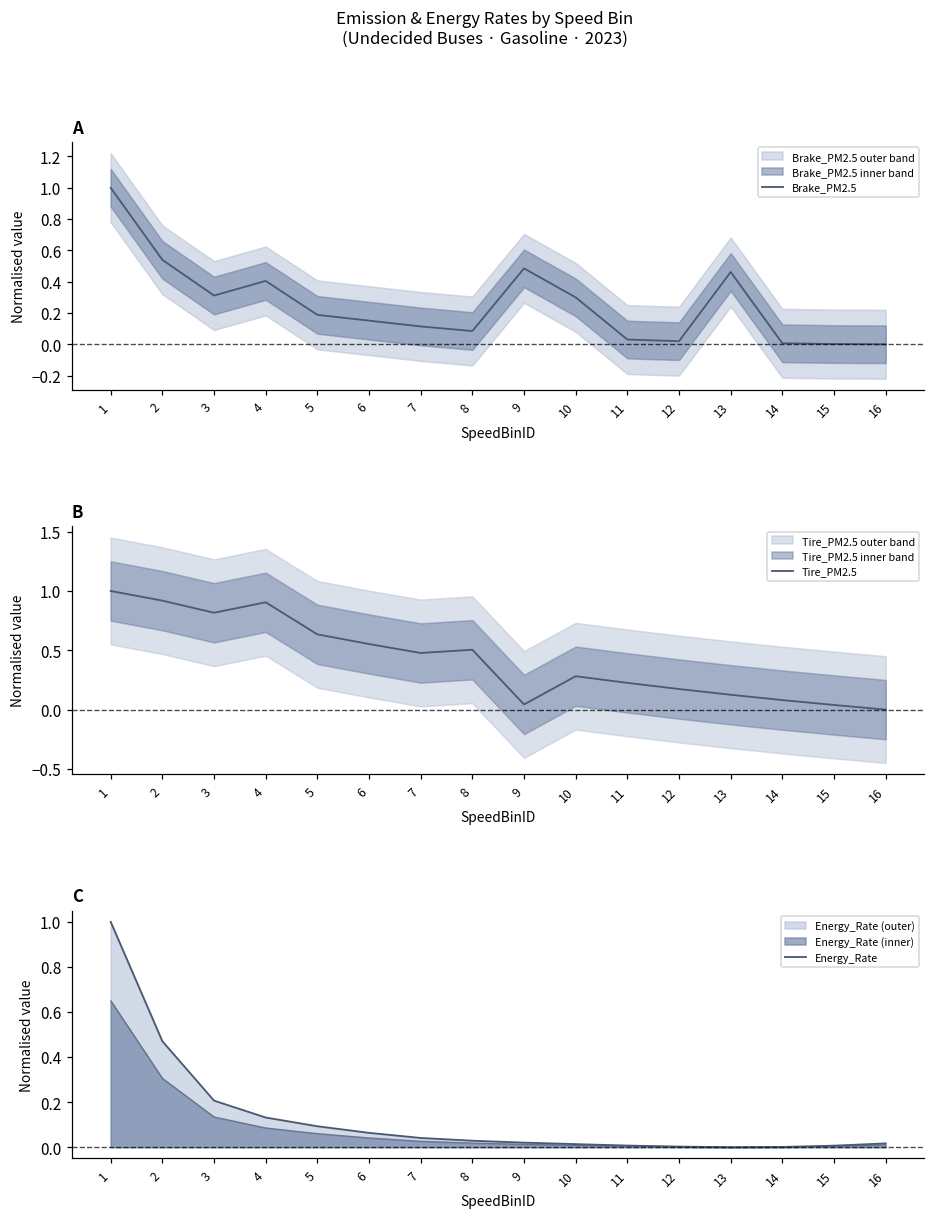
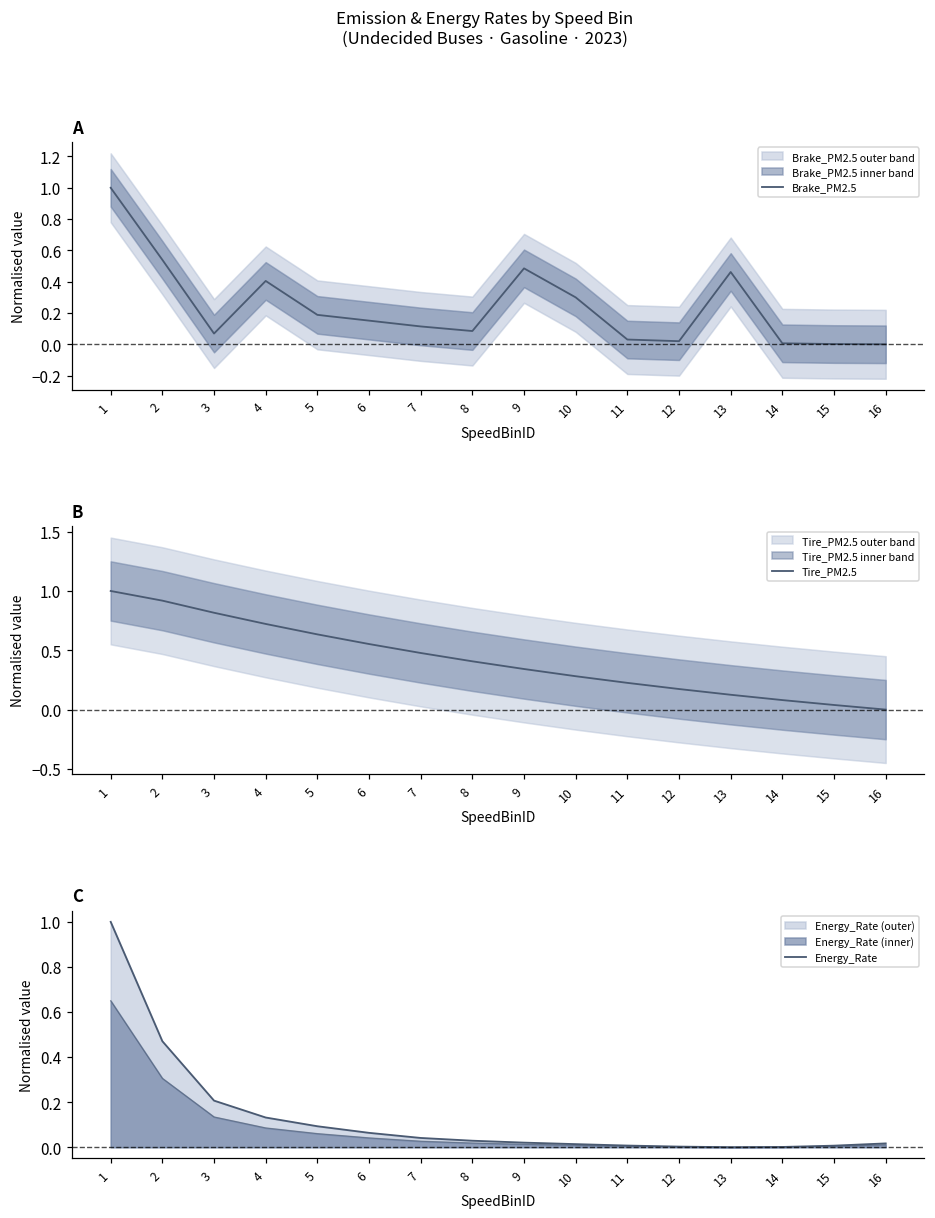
A, Brake_PM2.5, 3: 0.31 -> 0.07
B, Tire_PM2.5, 4: 0.90 -> 0.72
B, Tire_PM2.5, 8: 0.50 -> 0.41
B, Tire_PM2.5, 9: 0.04 -> 0.34
